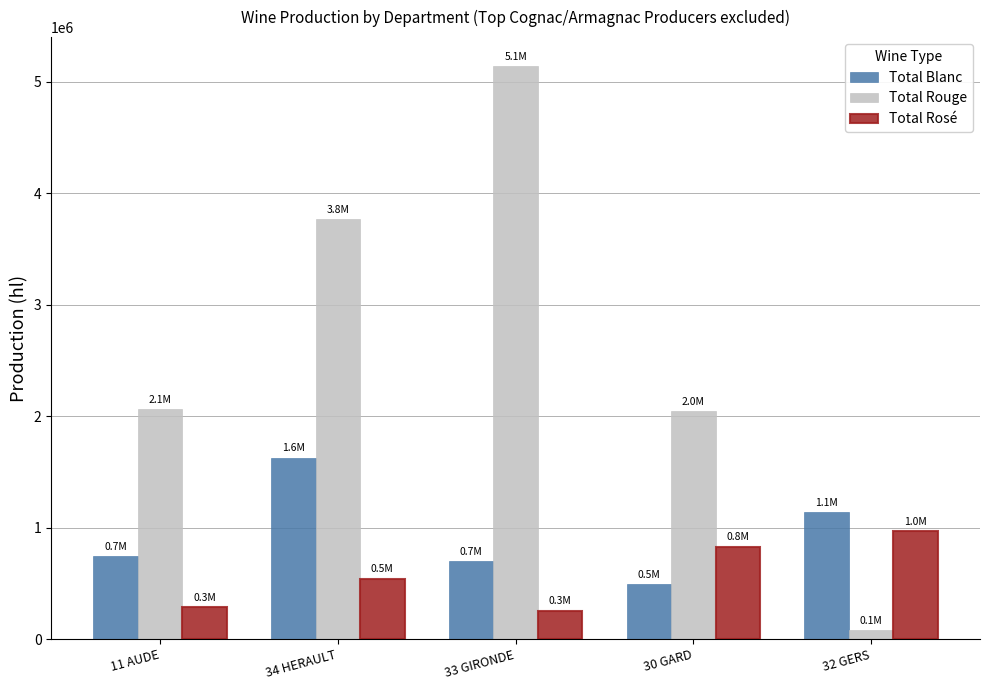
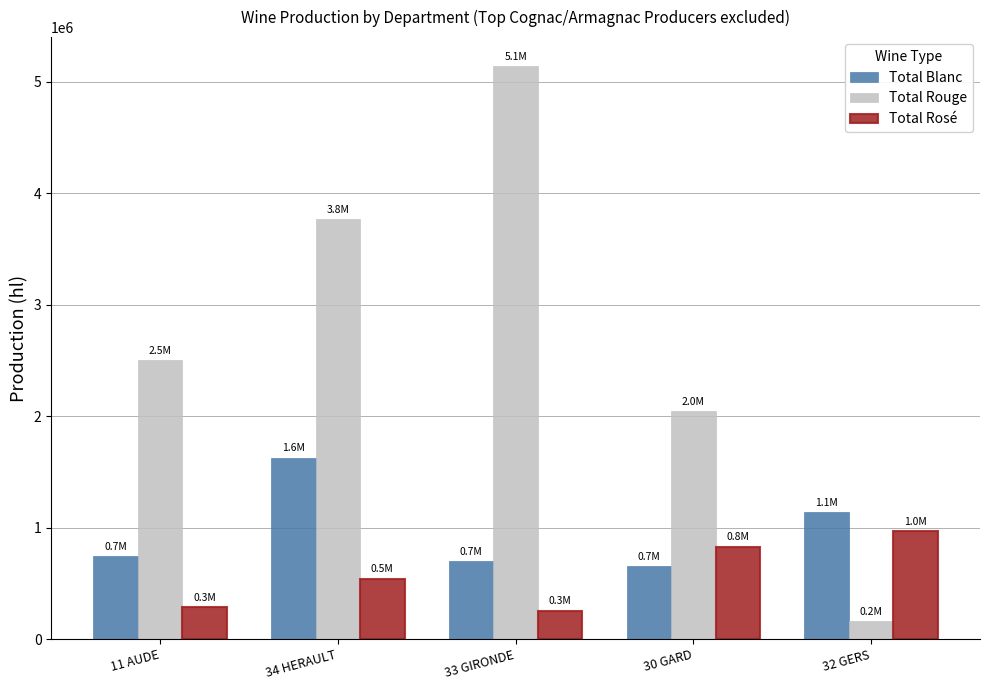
Total Rouge, 11 AUDE: 2.1M -> 2.5M
Total Blanc, 30 GARD: 0.5M -> 0.7M
Total Rouge, 32 GERS: 0.1M -> 0.2M
